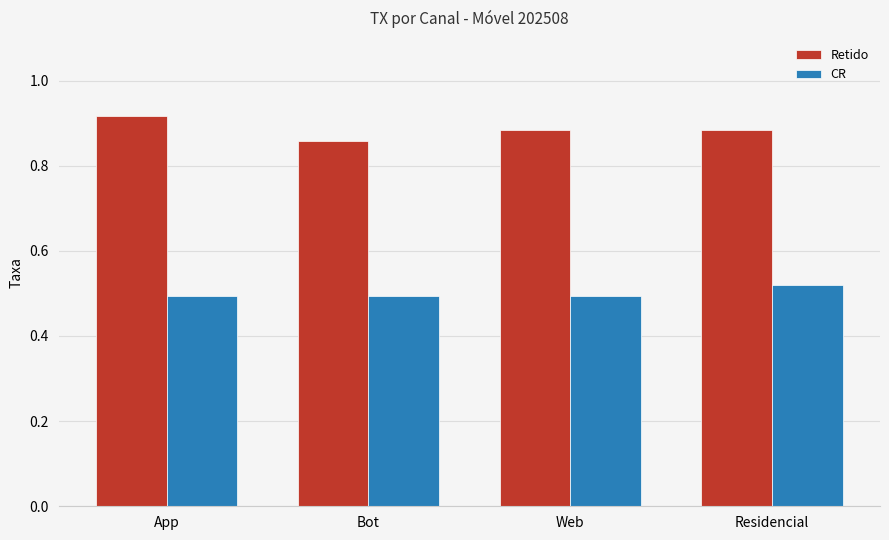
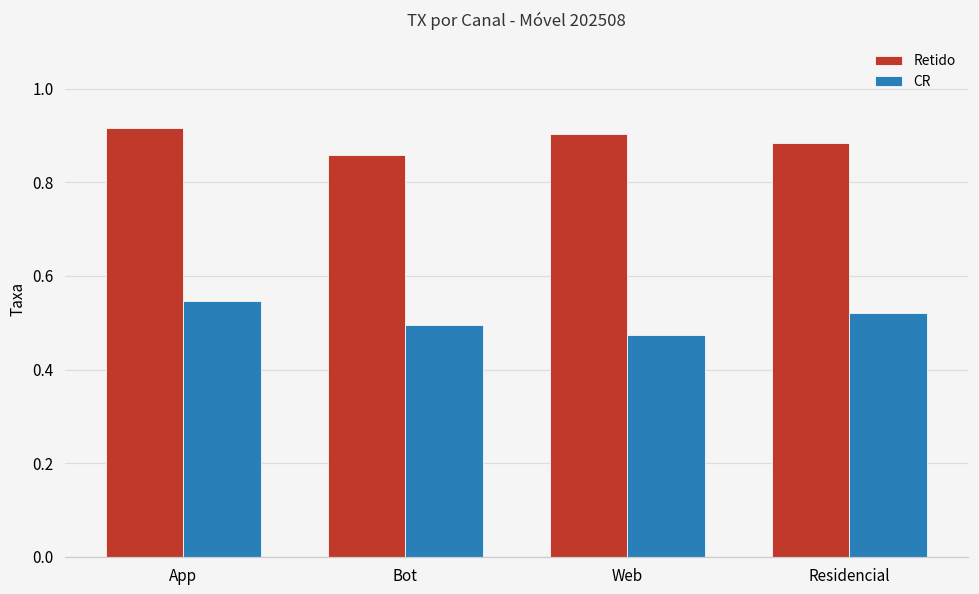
CR, App: 0.49 -> 0.55
Retido, Web: 0.88 -> 0.90
CR, Web: 0.49 -> 0.47
